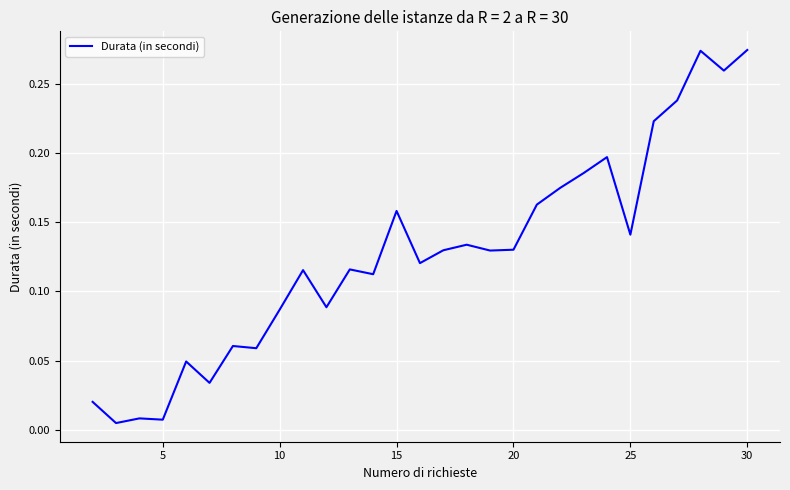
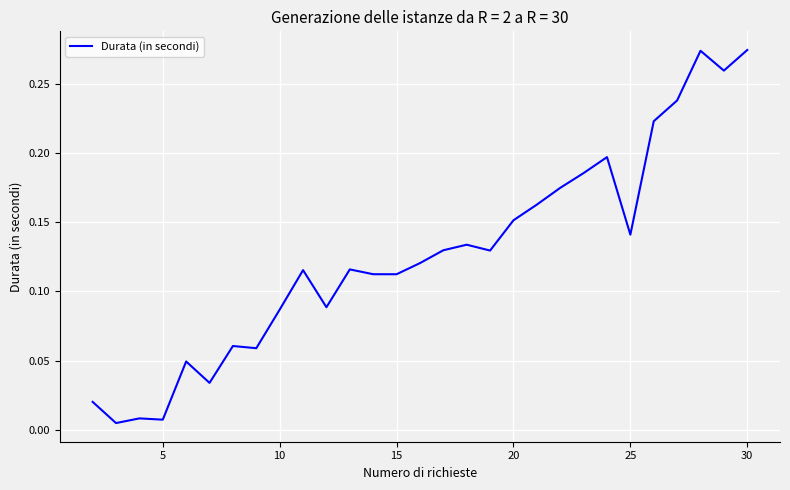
15: 0.158 -> 0.112
20: 0.130 -> 0.151
